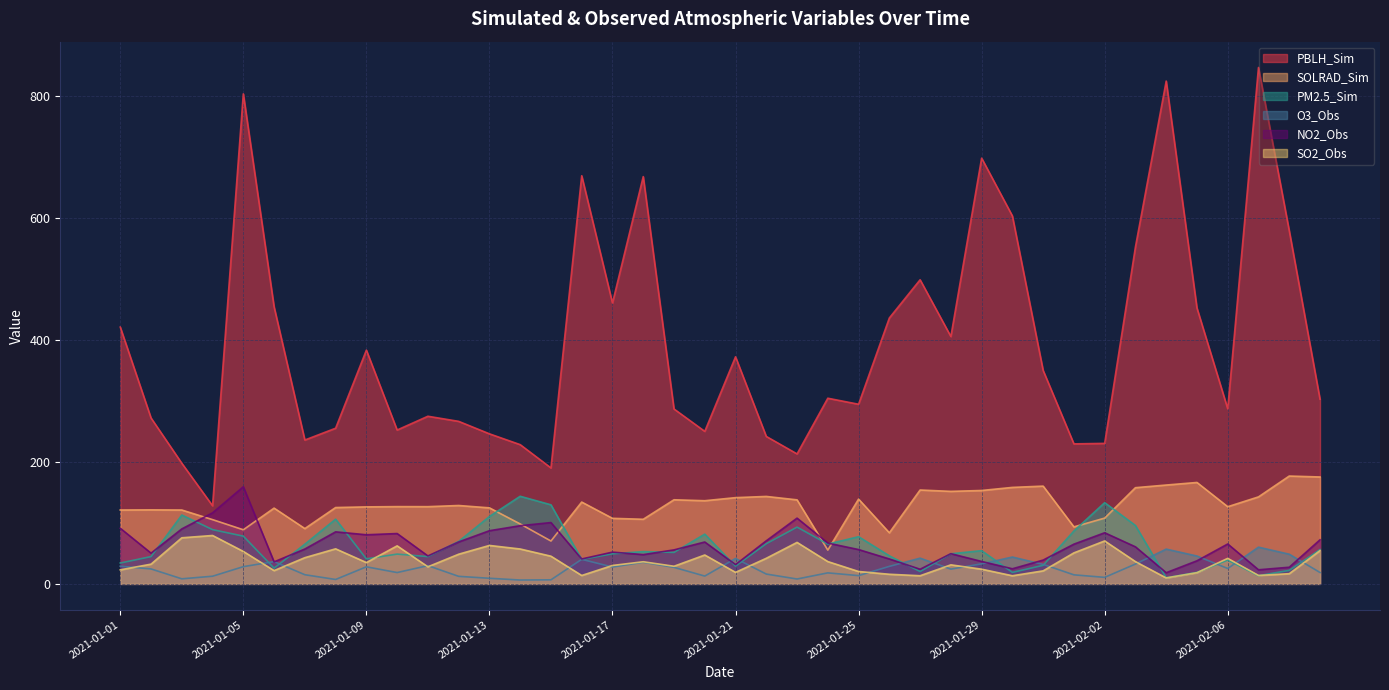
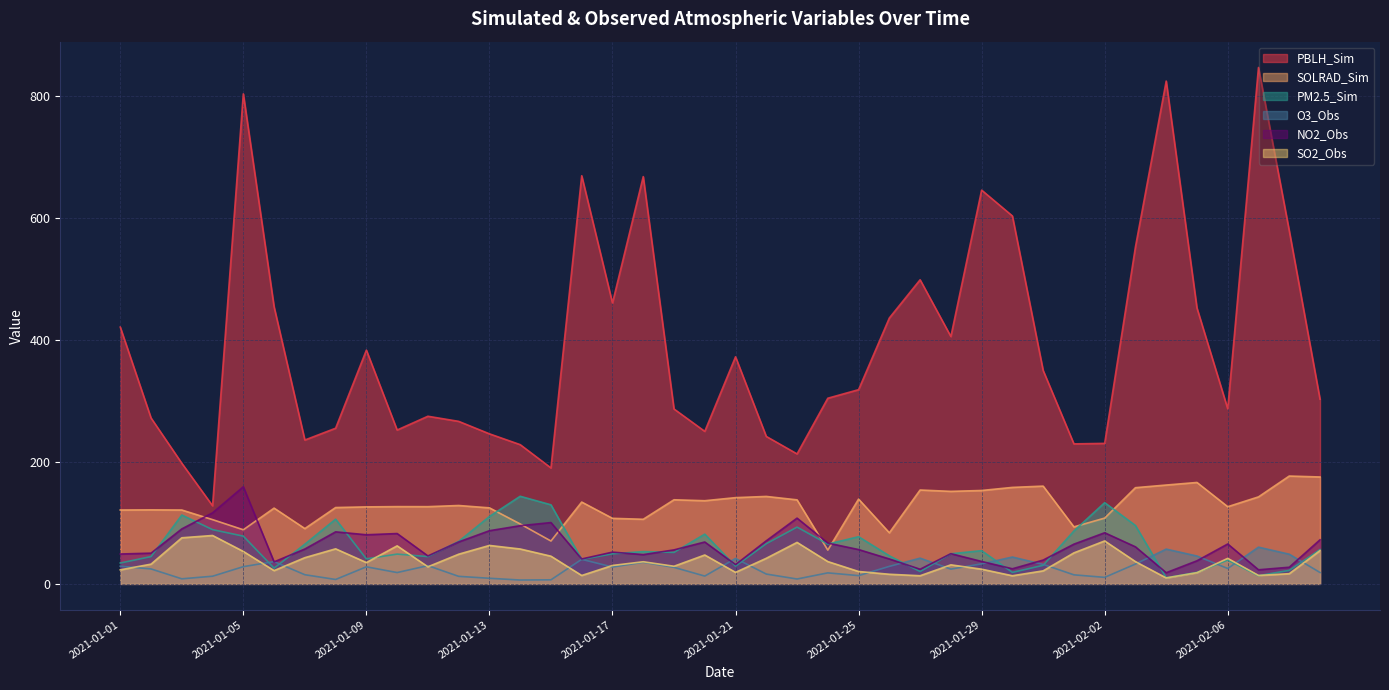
NO2_Obs, 2021-01-01: 90 -> 50
PBLH_Sim, 2021-01-25: 290 -> 320
PBLH_Sim, 2021-01-29: 700 -> 650
